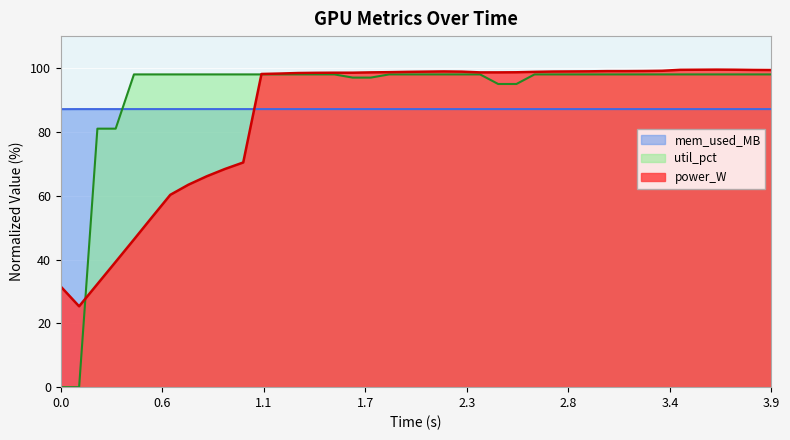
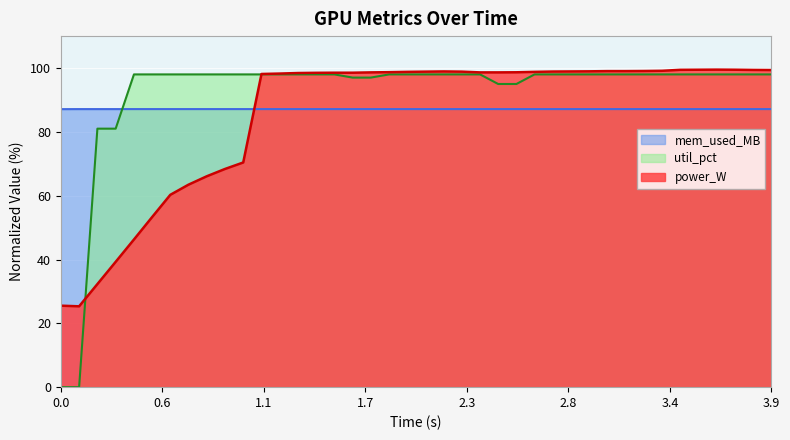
power_W, 0.0: 32 -> 26
